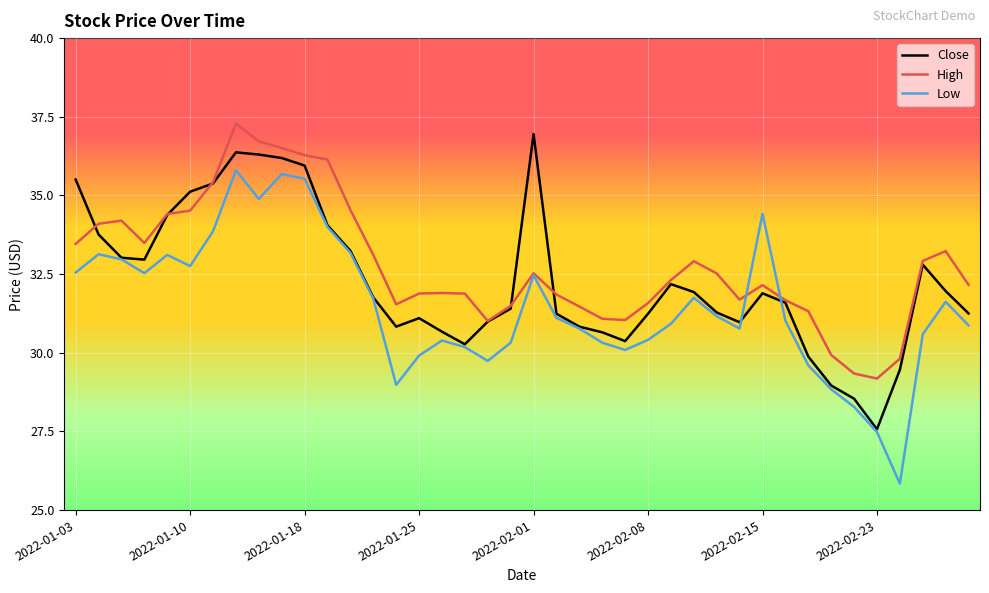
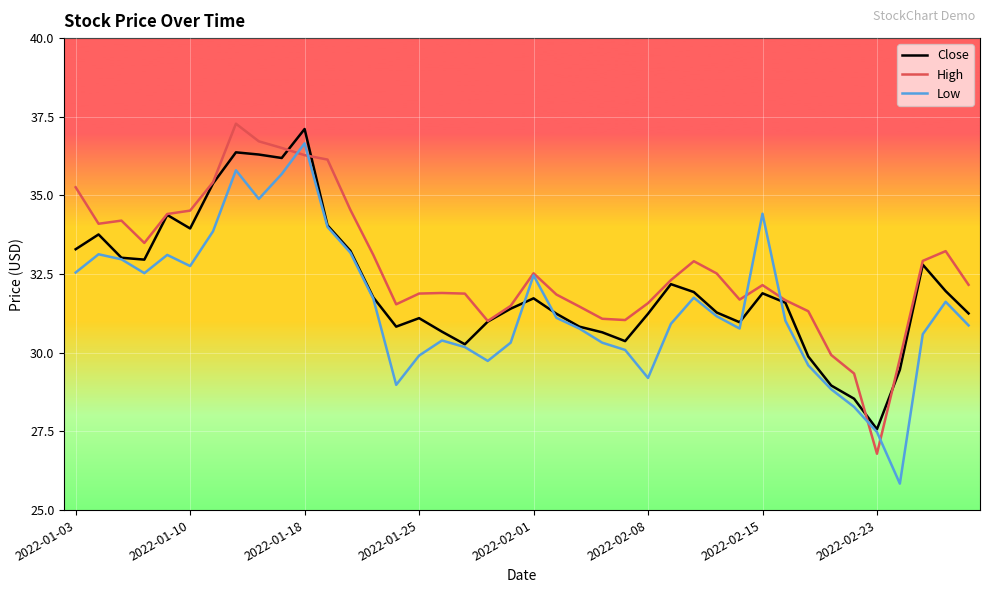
Close, 2022-01-03: 35.5 -> 33.3
High, 2022-01-03: 33.5 -> 35.3
Close, 2022-01-10: 35.1 -> 34.0
Close, 2022-01-18: 36.0 -> 37.1
Low, 2022-01-18: 35.5 -> 36.7
Close, 2022-02-01: 37.0 -> 31.7
Low, 2022-02-08: 30.4 -> 29.2
High, 2022-02-23: 29.2 -> 26.8
